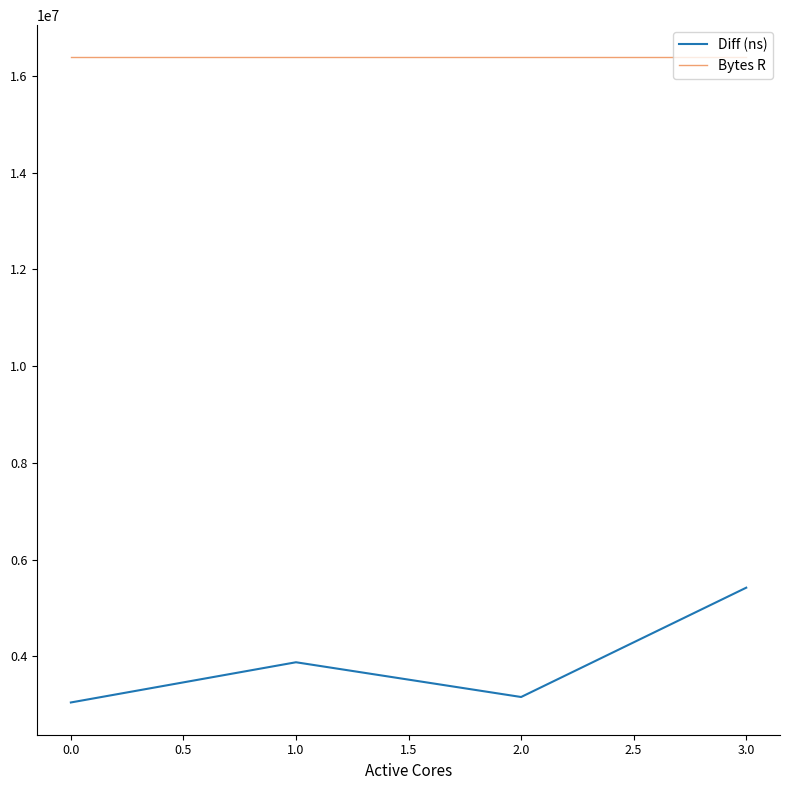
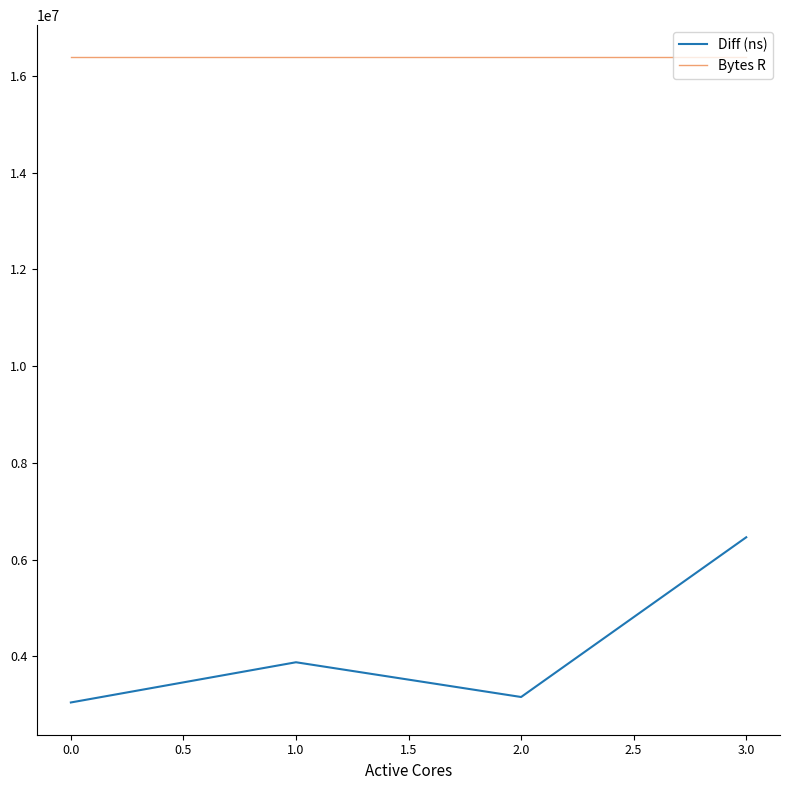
Diff (ns), 3.0: 5400000 -> 6500000
